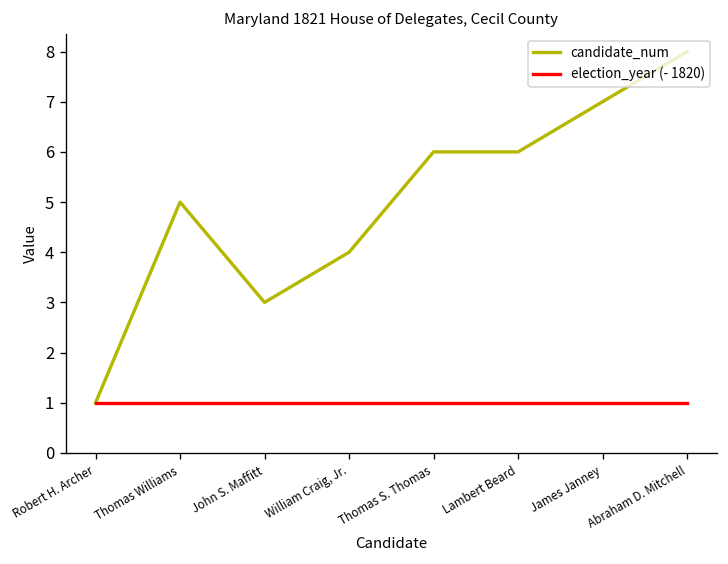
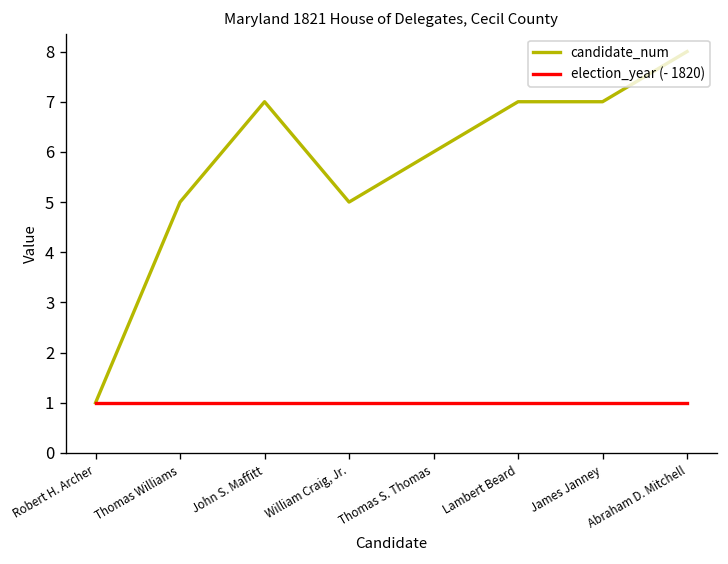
candidate_num, John S. Maffitt: 3 -> 7
candidate_num, William Craig, Jr.: 4 -> 5
candidate_num, Lambert Beard: 6 -> 7
